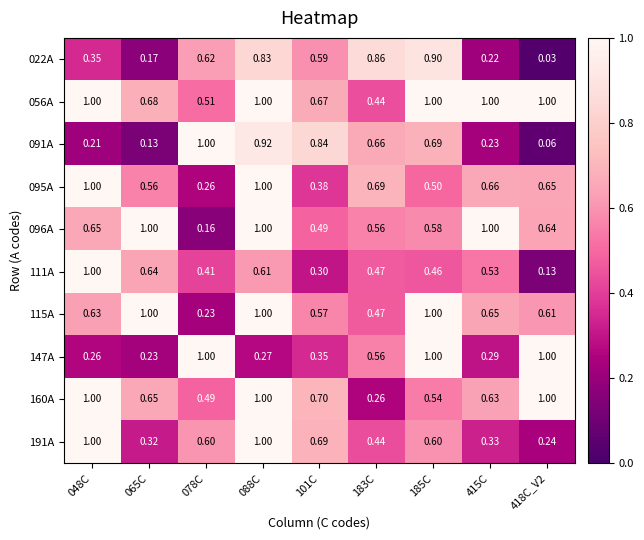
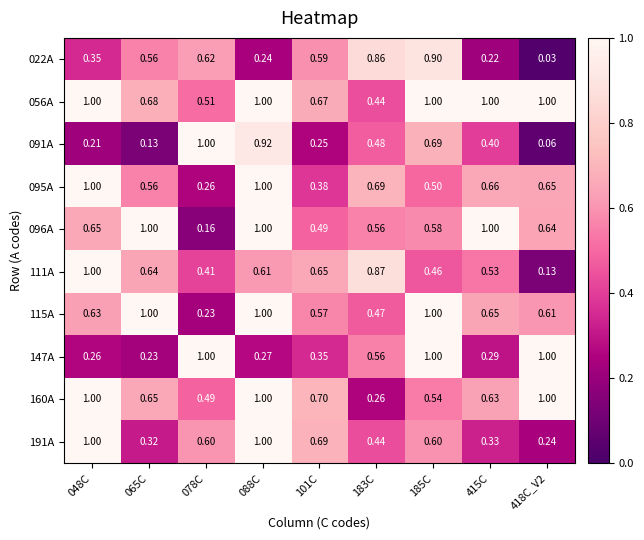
022A, 065C: 0.17 -> 0.56
022A, 088C: 0.83 -> 0.24
091A, 101C: 0.84 -> 0.25
091A, 183C: 0.66 -> 0.48
091A, 415C: 0.23 -> 0.40
111A, 101C: 0.30 -> 0.65
111A, 183C: 0.47 -> 0.87
